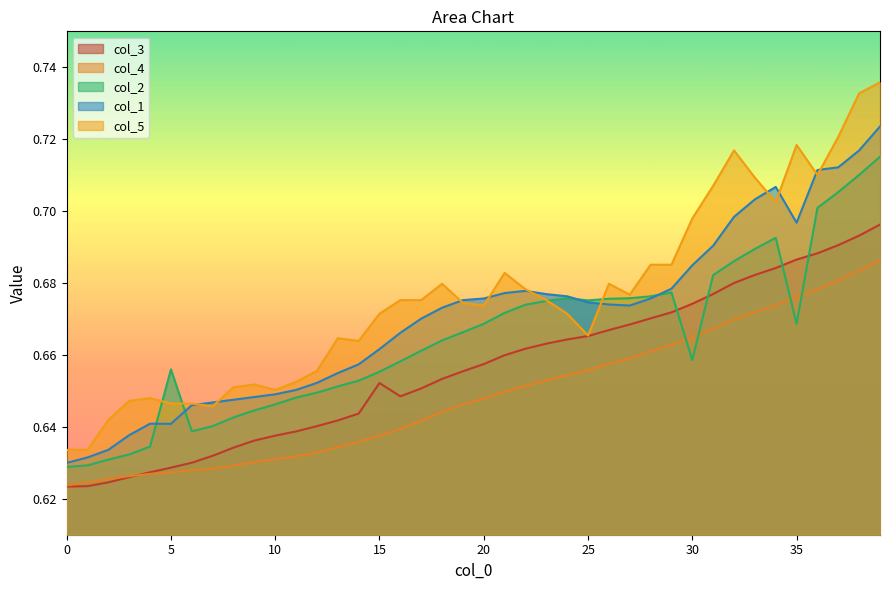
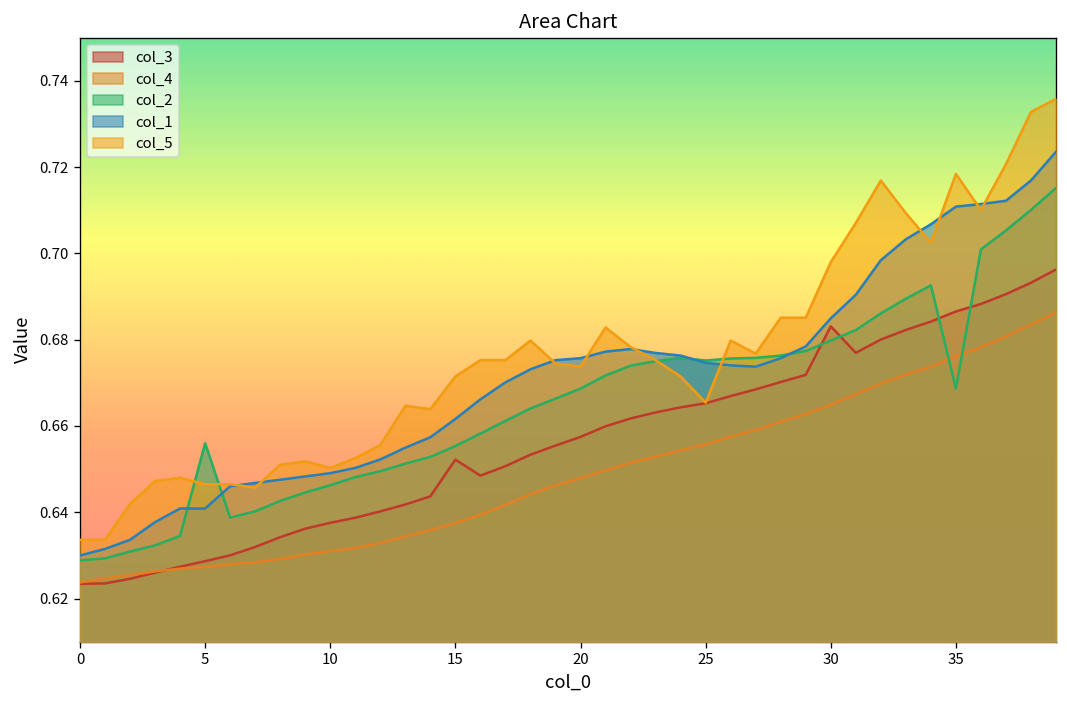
col_3, 30: 0.674 -> 0.683
col_2, 30: 0.659 -> 0.680
col_1, 35: 0.697 -> 0.711
